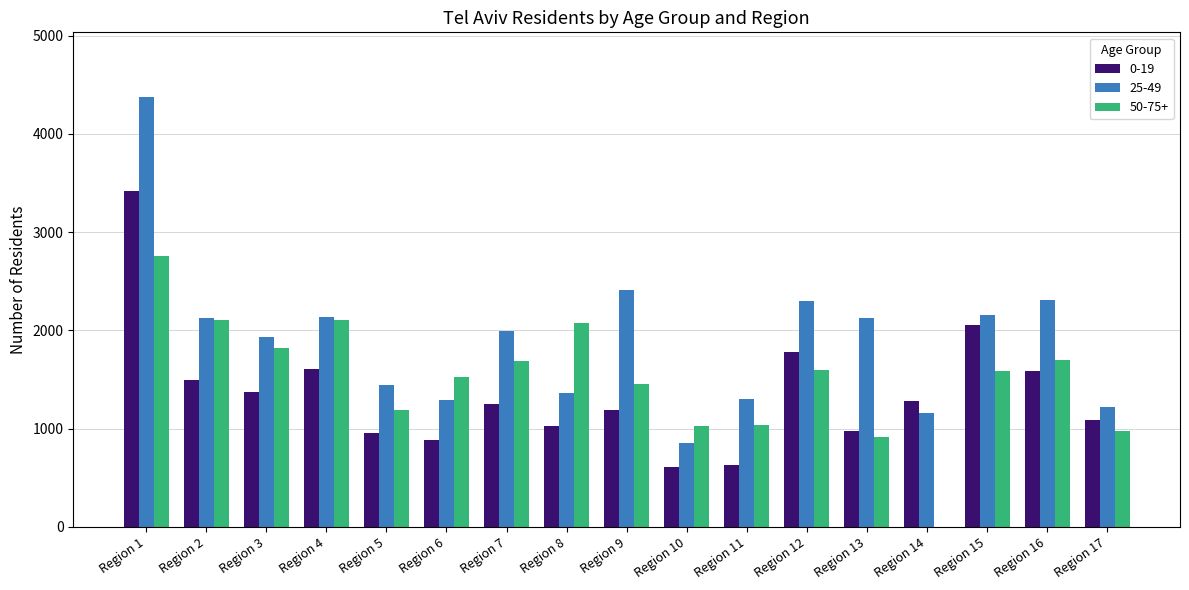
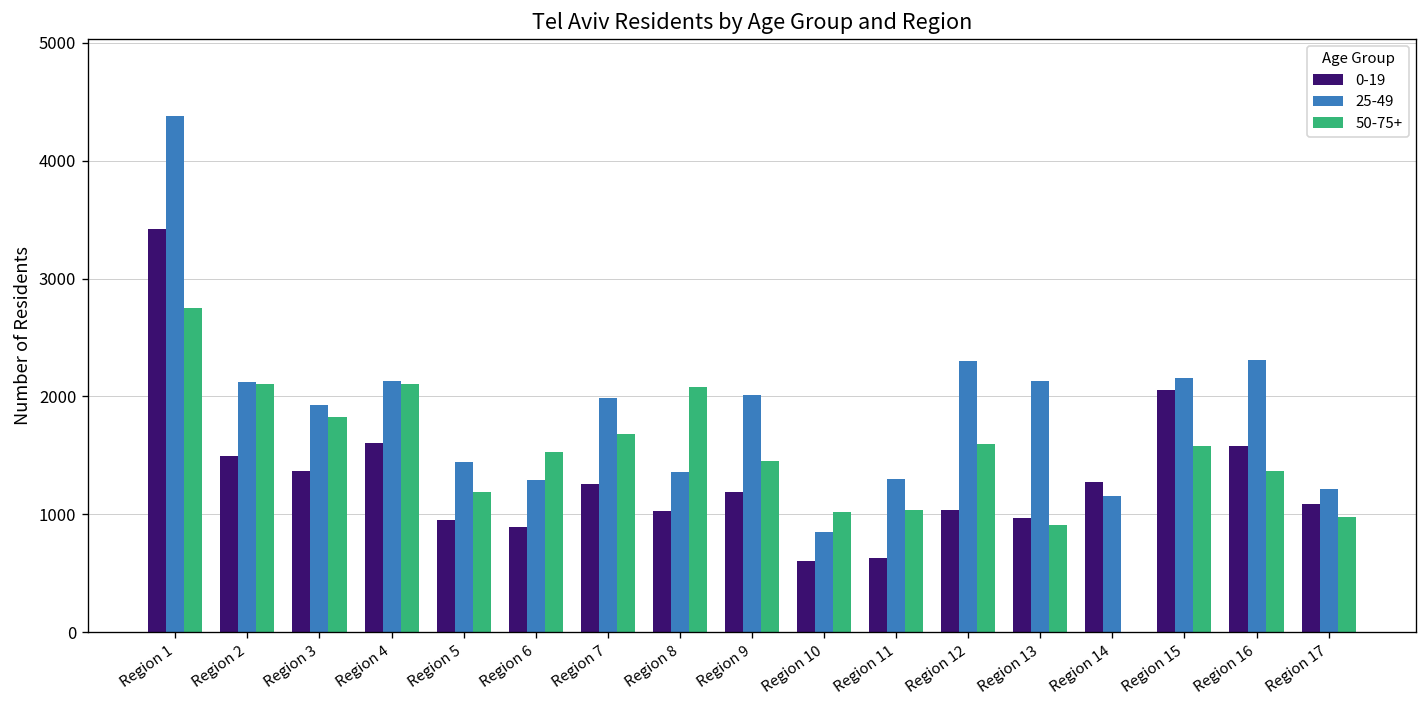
25-49, Region 9: 2400 -> 2000
0-19, Region 12: 1800 -> 1000
50-75+, Region 16: 1700 -> 1400
